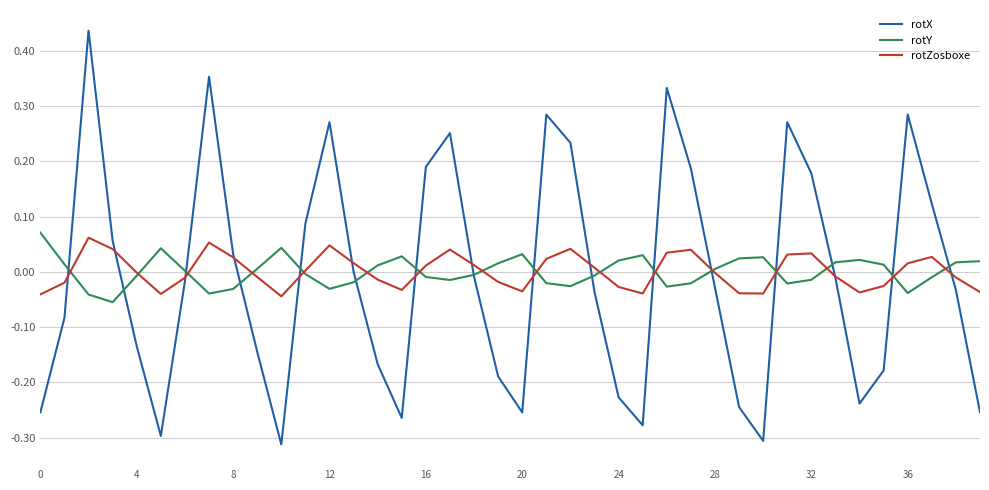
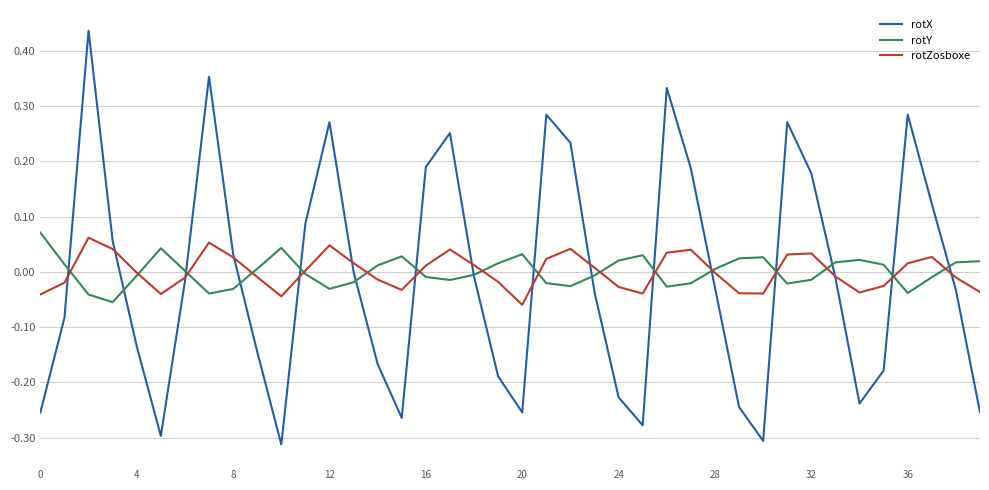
rotZosboxe, 20: -0.04 -> -0.06
